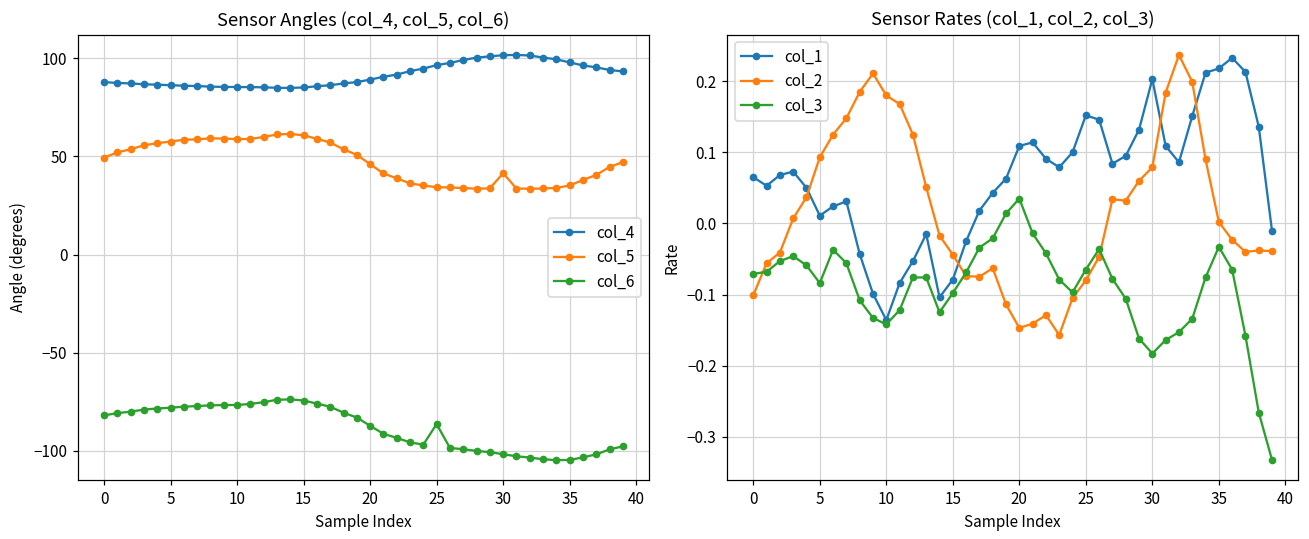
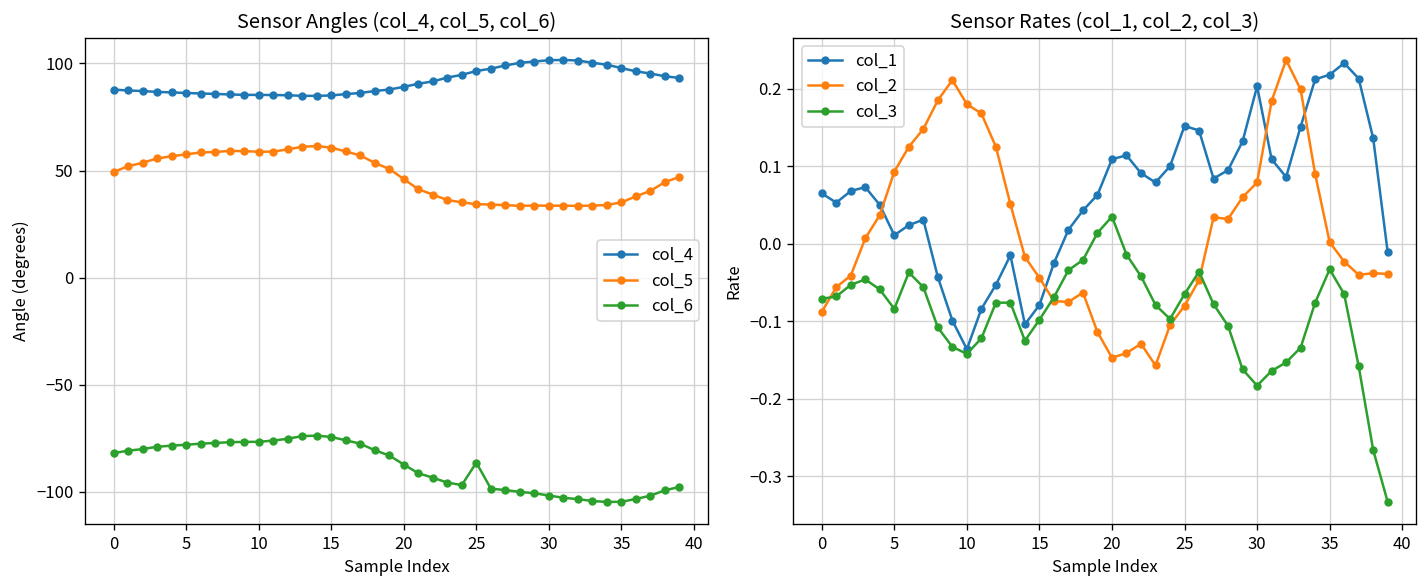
Sensor Angles (col_4, col_5, col_6), col_5, 30: 41 -> 34
Sensor Rates (col_1, col_2, col_3), col_2, 0: -0.10 -> -0.09
